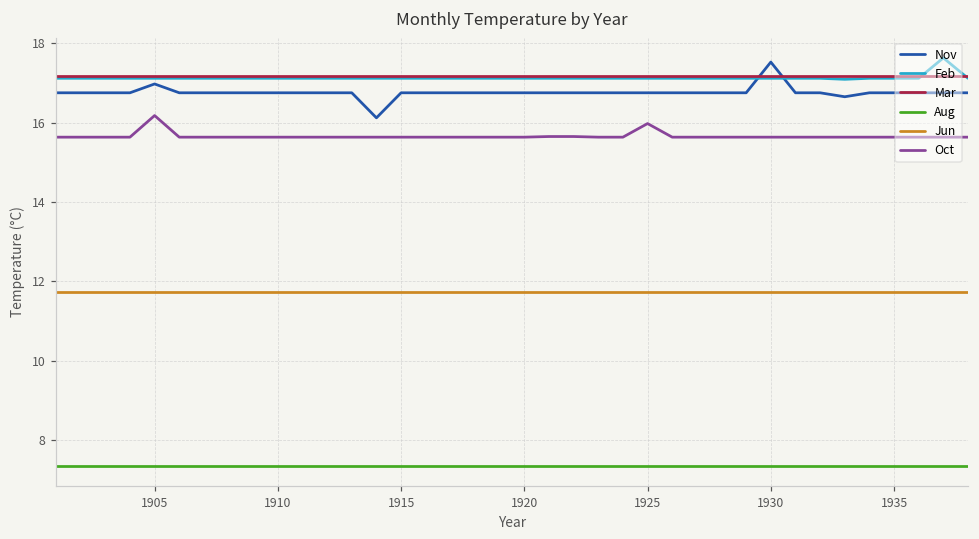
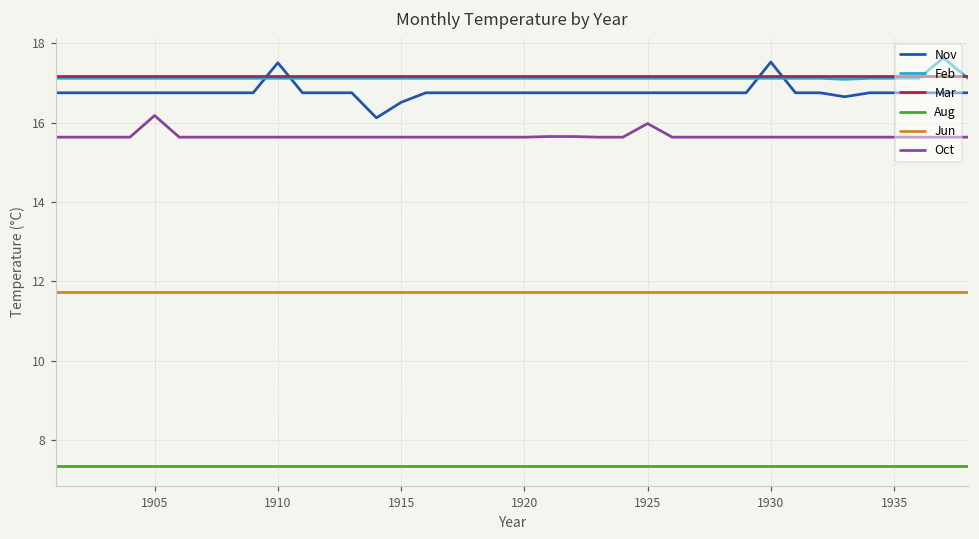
Nov, 1905: 17.0 -> 16.8
Nov, 1910: 16.8 -> 17.5
Nov, 1915: 16.8 -> 16.5
